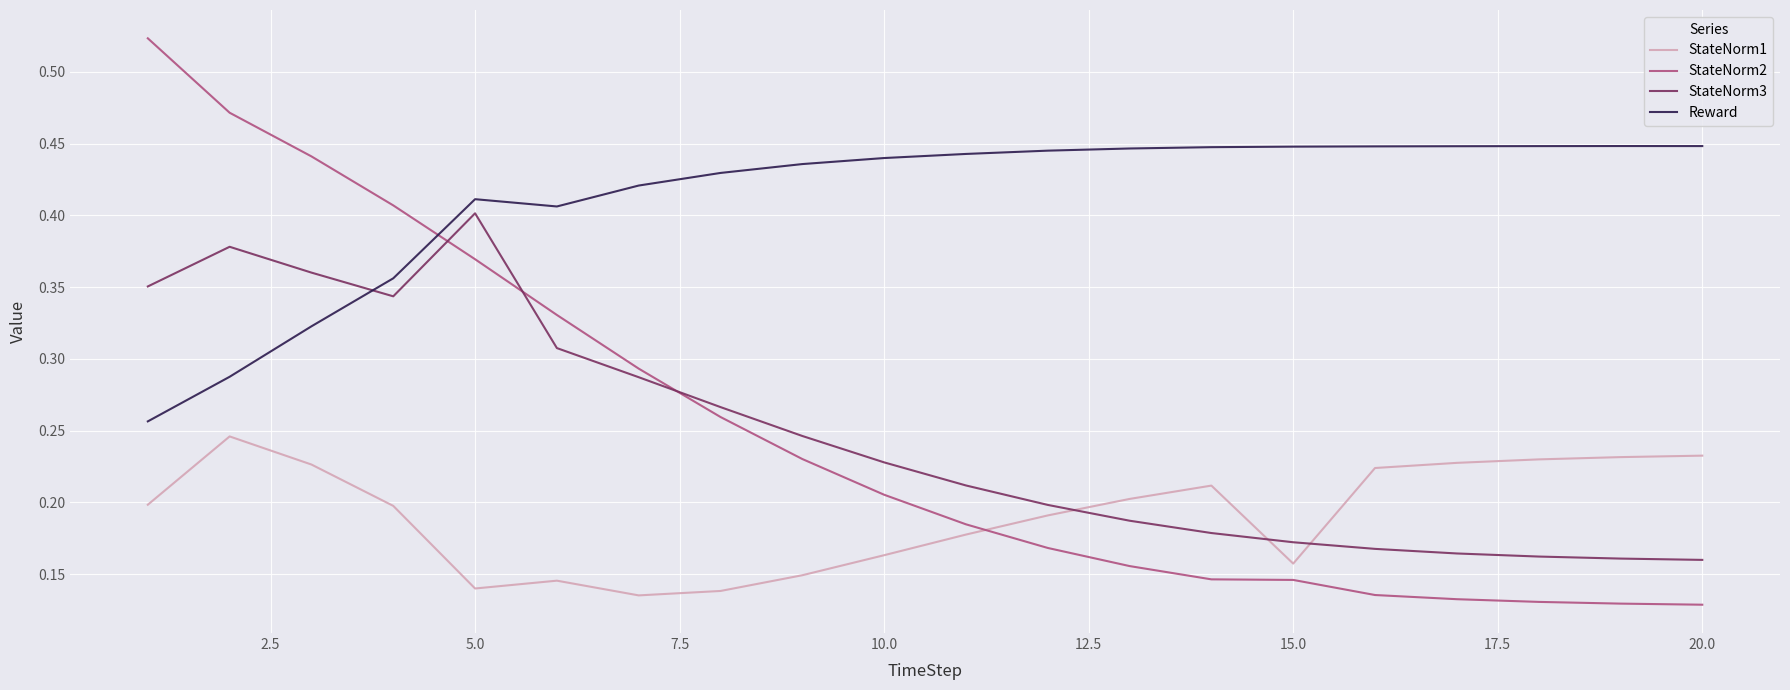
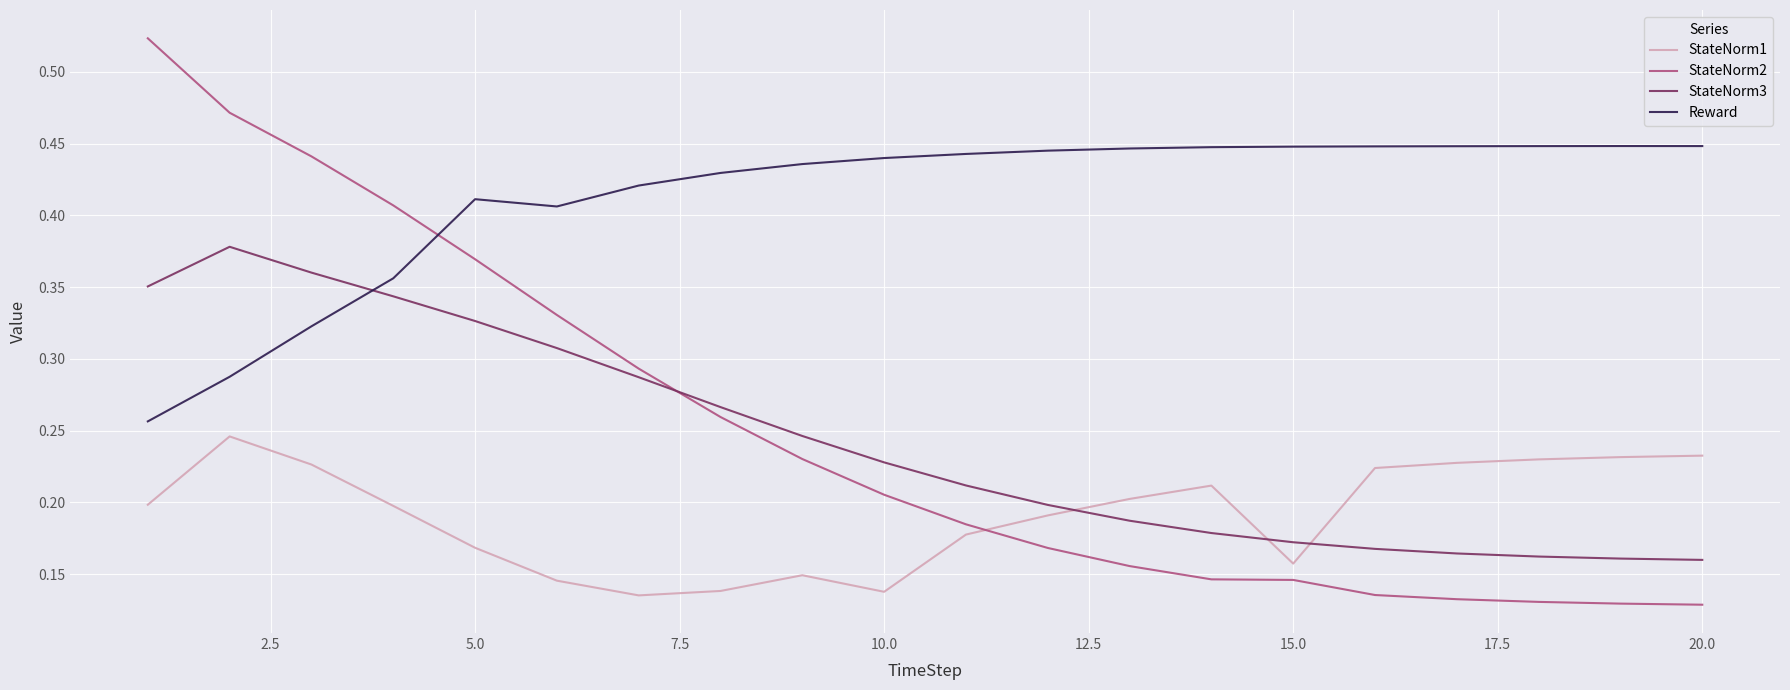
StateNorm1, 5.0: 0.140 -> 0.168
StateNorm3, 5.0: 0.401 -> 0.326
StateNorm1, 10.0: 0.163 -> 0.138
